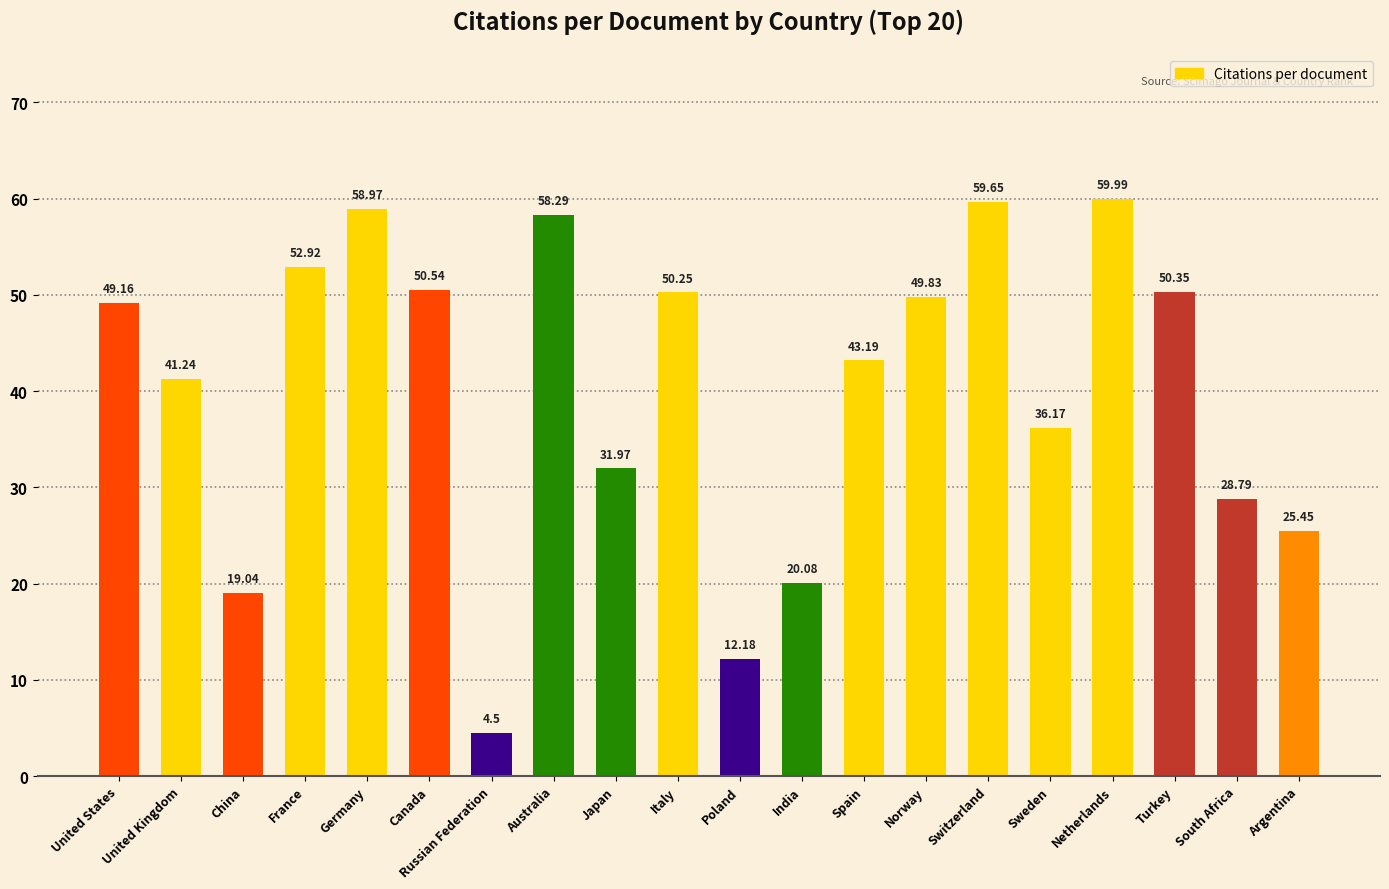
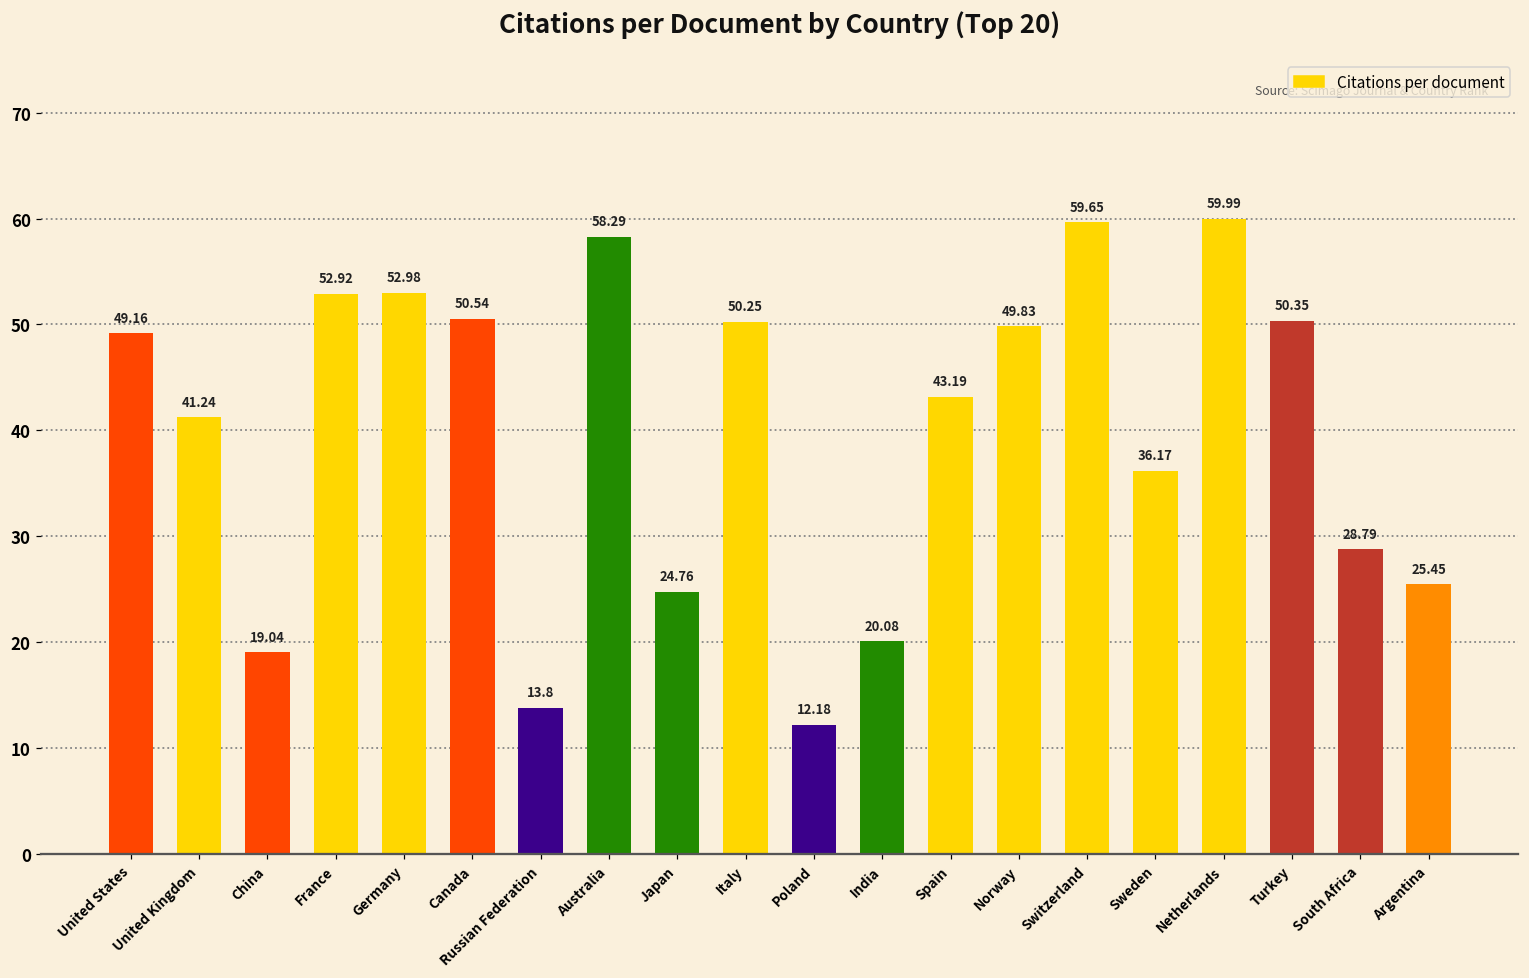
Germany: 58.97 -> 52.98
Russian Federation: 4.5 -> 13.8
Japan: 31.97 -> 24.76
